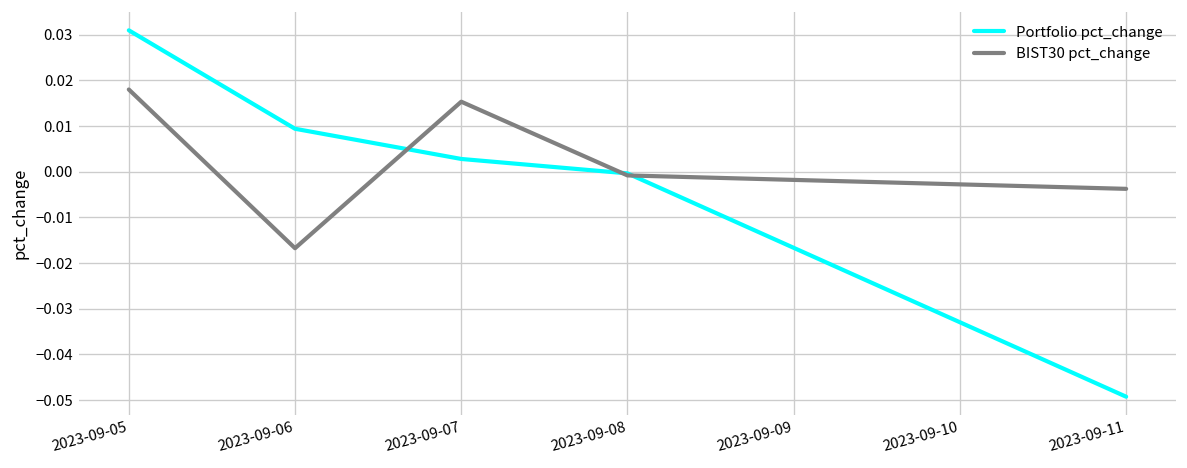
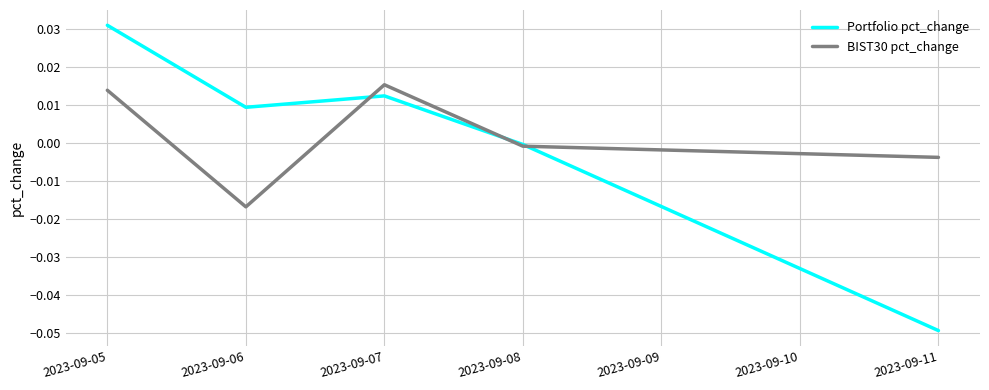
BIST30 pct_change, 2023-09-05: 0.018 -> 0.014
Portfolio pct_change, 2023-09-07: 0.003 -> 0.012
